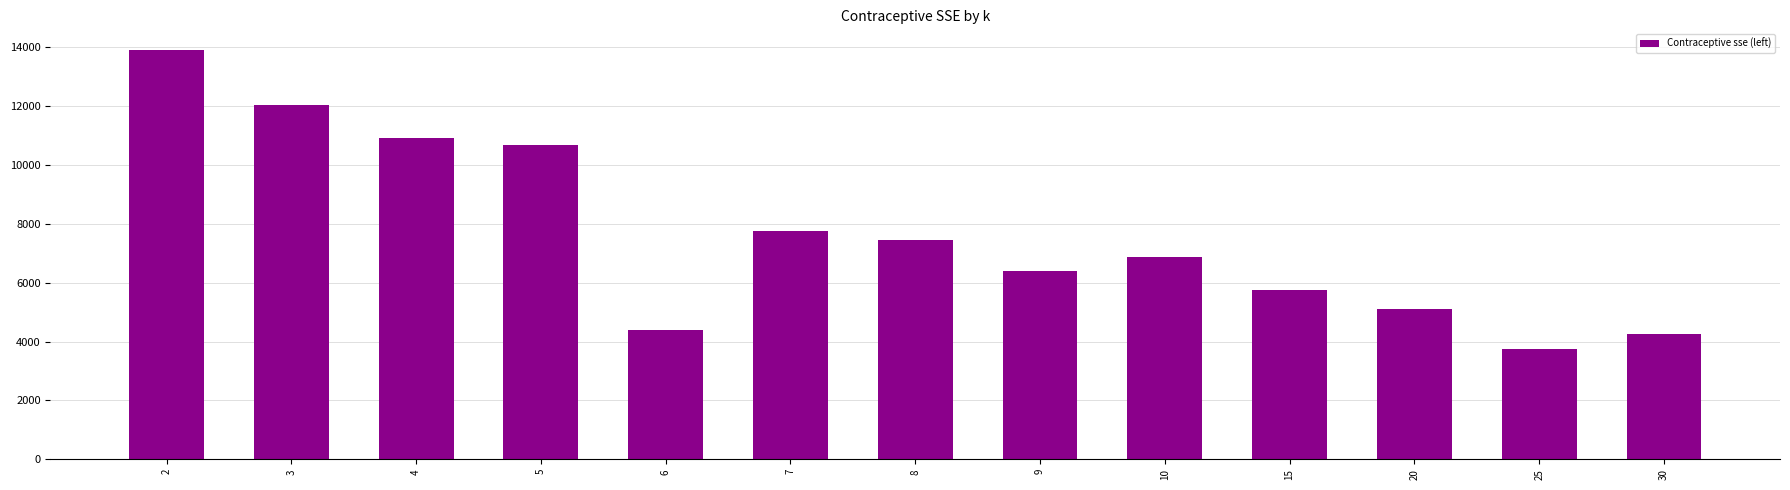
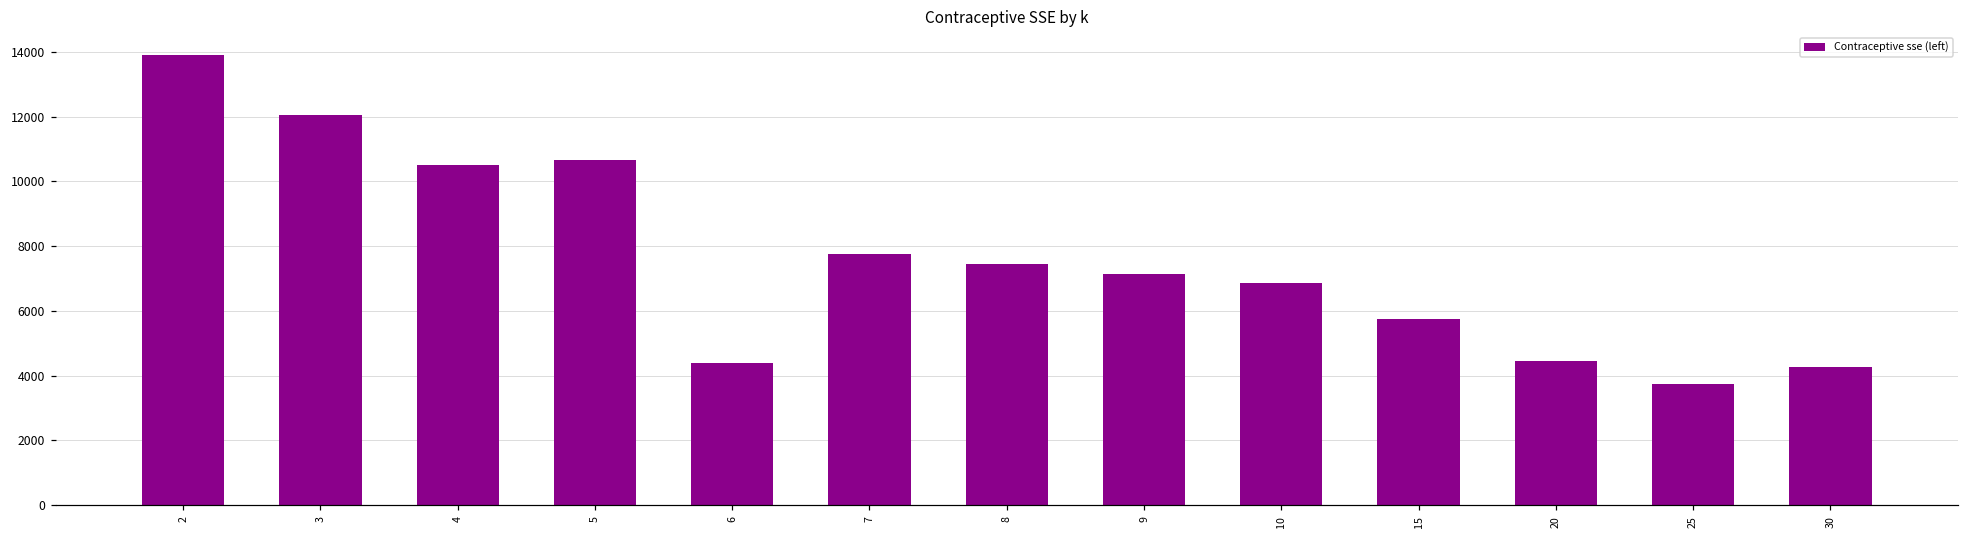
4: 10900 -> 10500
9: 6400 -> 7100
20: 5100 -> 4500
